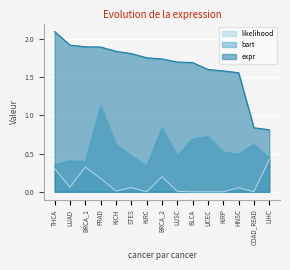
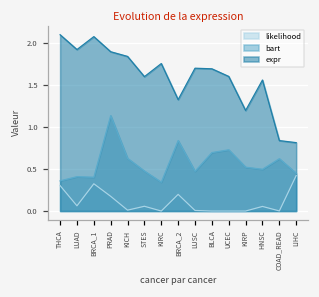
expr, BRCA_1: 1.9 -> 2.1
expr, STES: 1.8 -> 1.6
expr, BRCA_2: 1.7 -> 1.3
expr, KIRP: 1.6 -> 1.2
